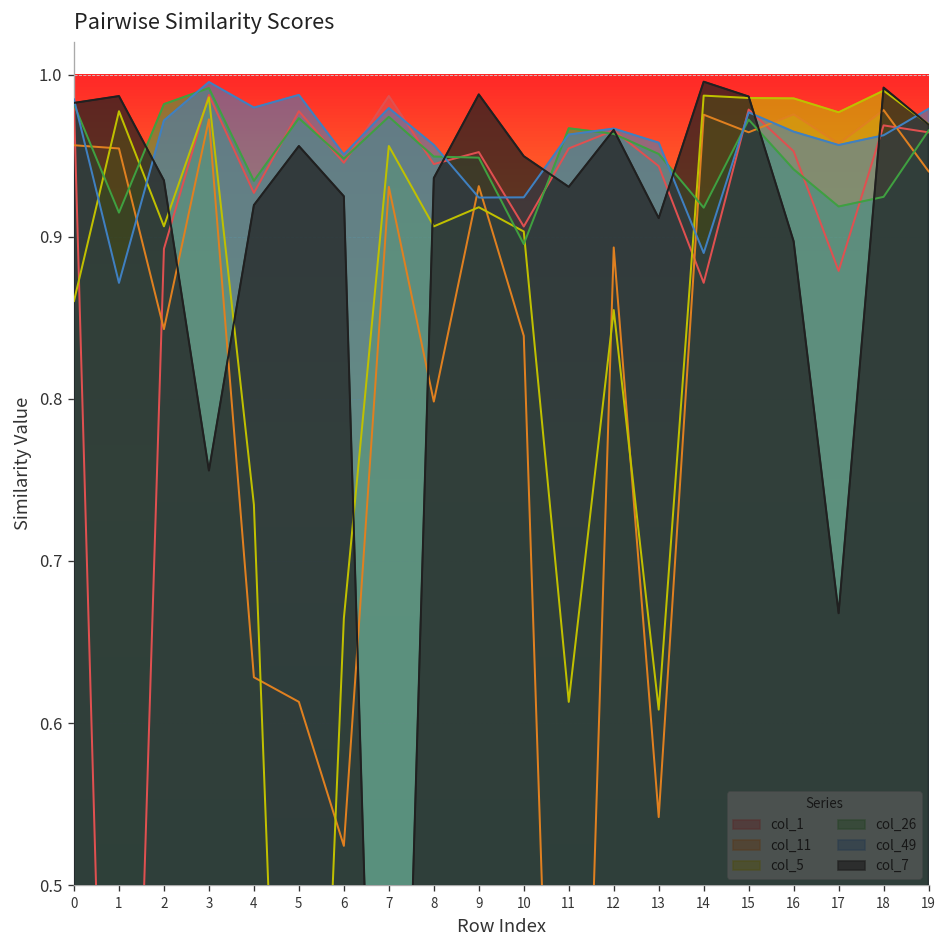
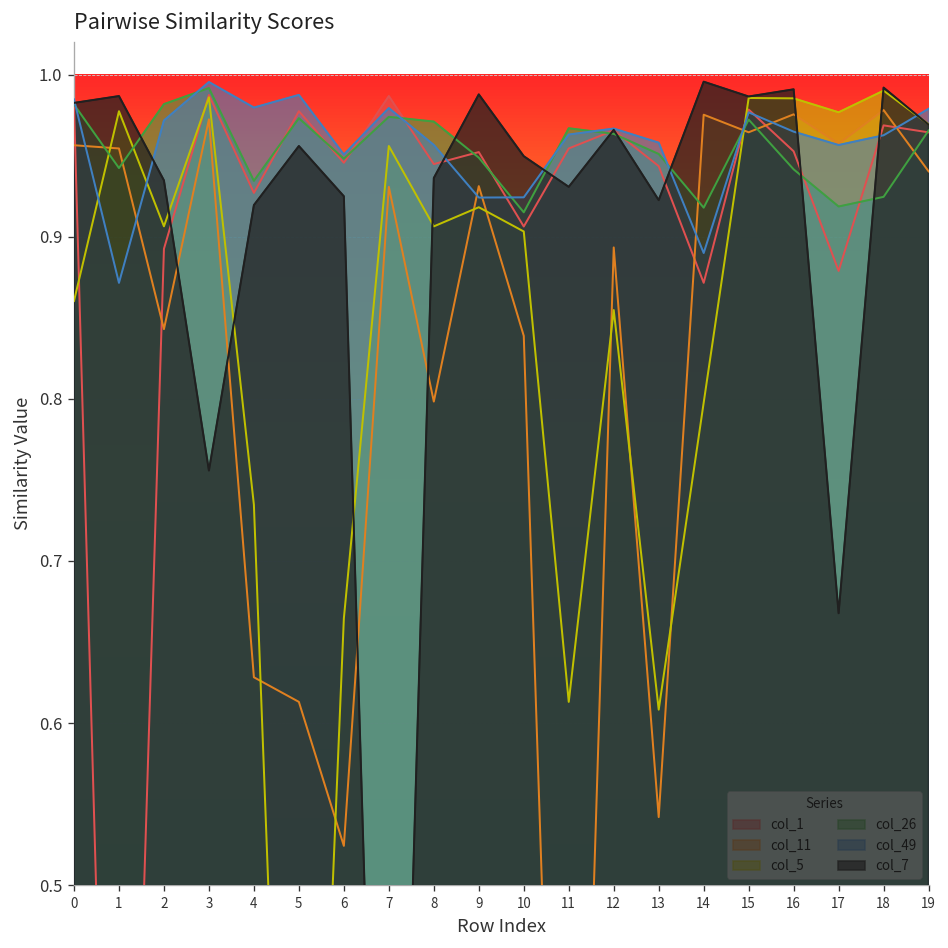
col_26, 1: 0.915 -> 0.942
col_26, 8: 0.949 -> 0.971
col_26, 10: 0.895 -> 0.915
col_7, 13: 0.911 -> 0.923
col_5, 14: 0.987 -> 0.798
col_7, 16: 0.897 -> 0.991
